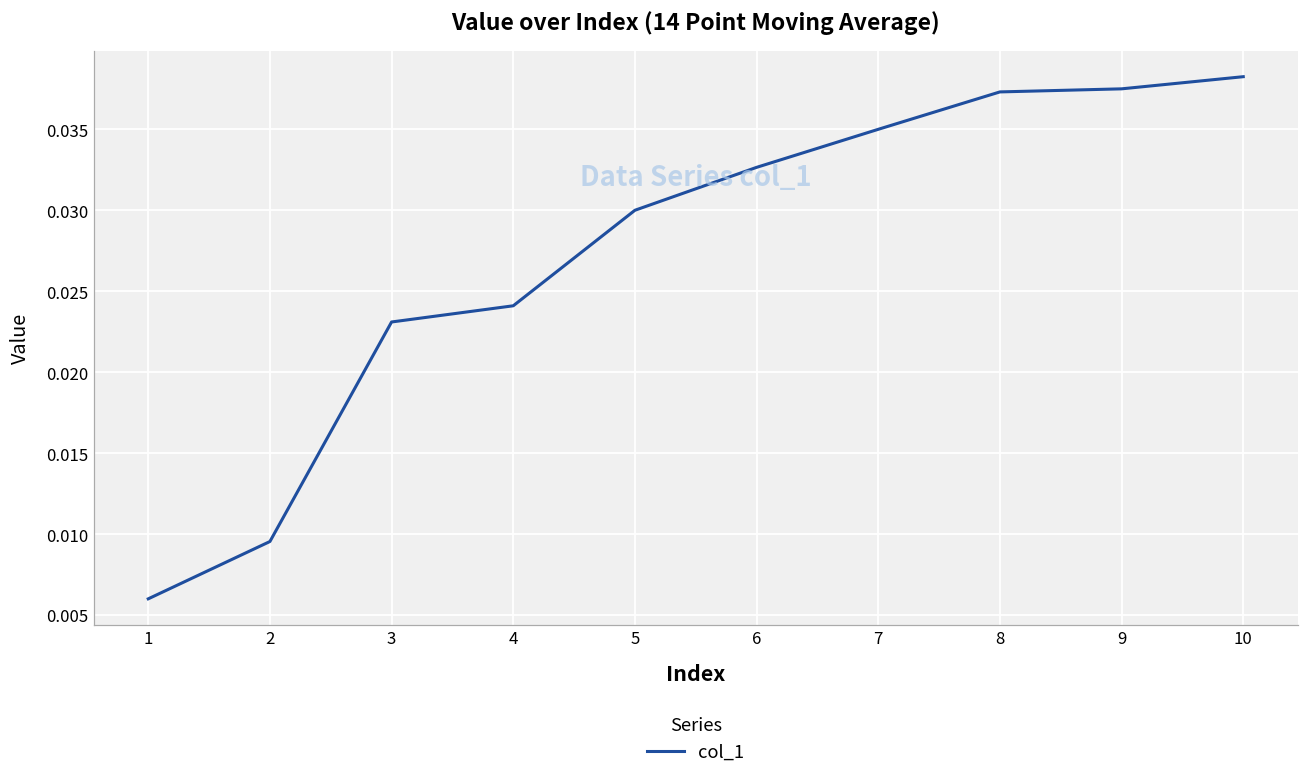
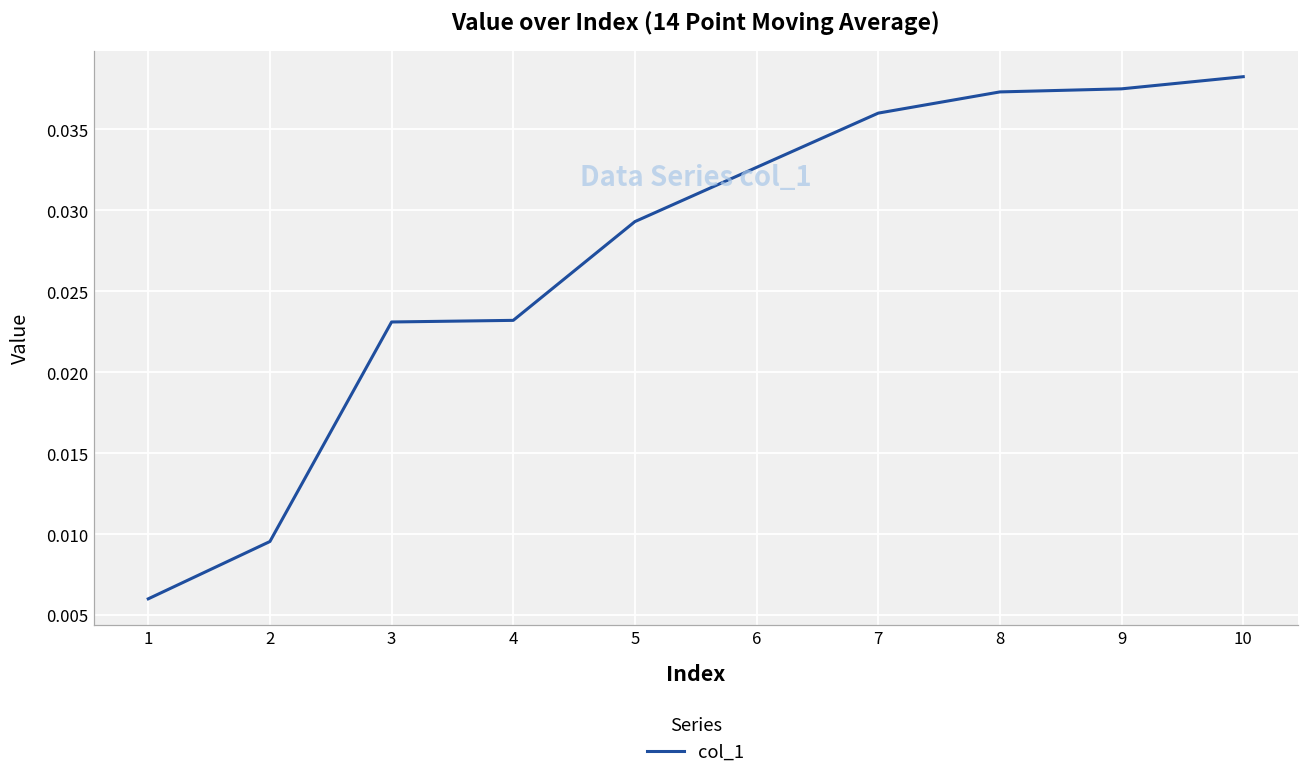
4: 0.0241 -> 0.0232
5: 0.0300 -> 0.0293
7: 0.035 -> 0.036
